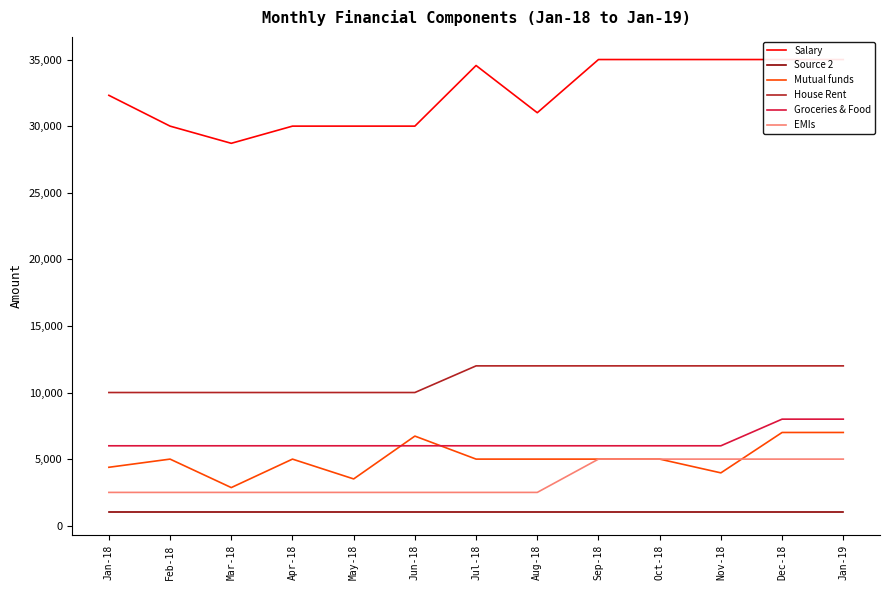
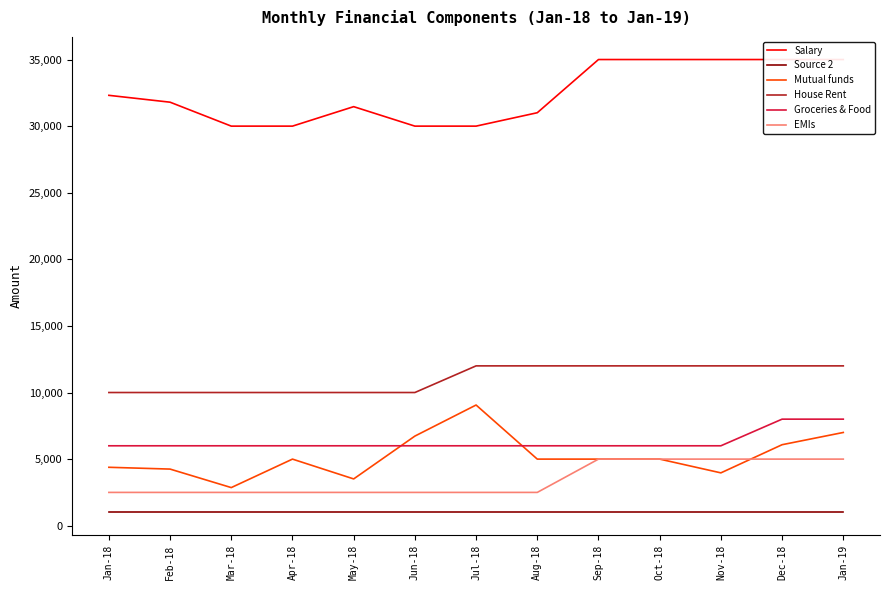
Salary, Feb-18: 30,000 -> 31,800
Mutual funds, Feb-18: 5,000 -> 4,300
Salary, Mar-18: 28,700 -> 30,000
Salary, May-18: 30,000 -> 31,500
Salary, Jul-18: 34,600 -> 30,000
Mutual funds, Jul-18: 5,000 -> 9,100
Mutual funds, Dec-18: 7,000 -> 6,100
